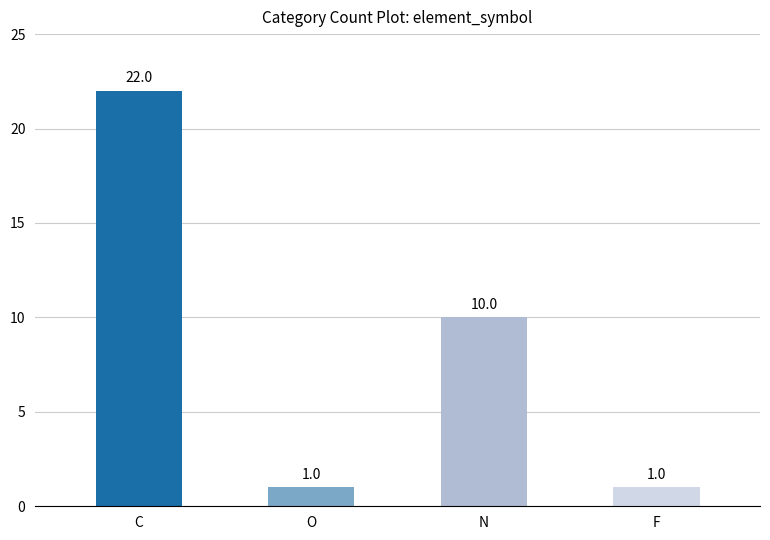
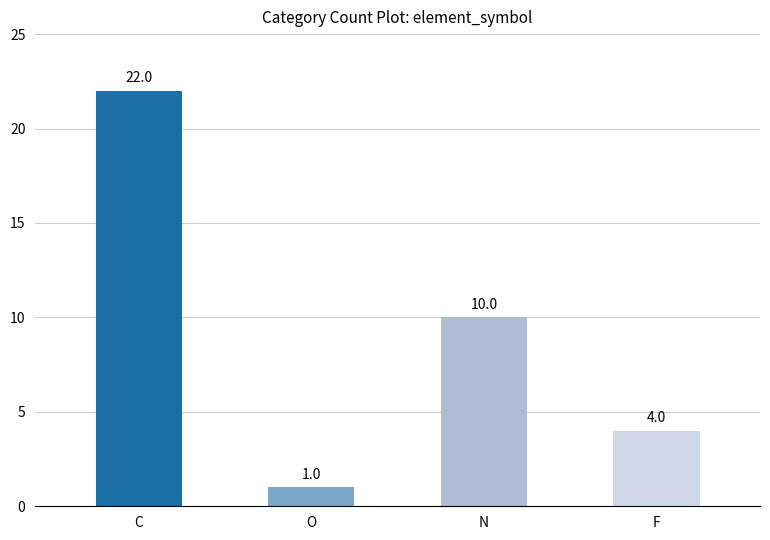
F: 1.0 -> 4.0
